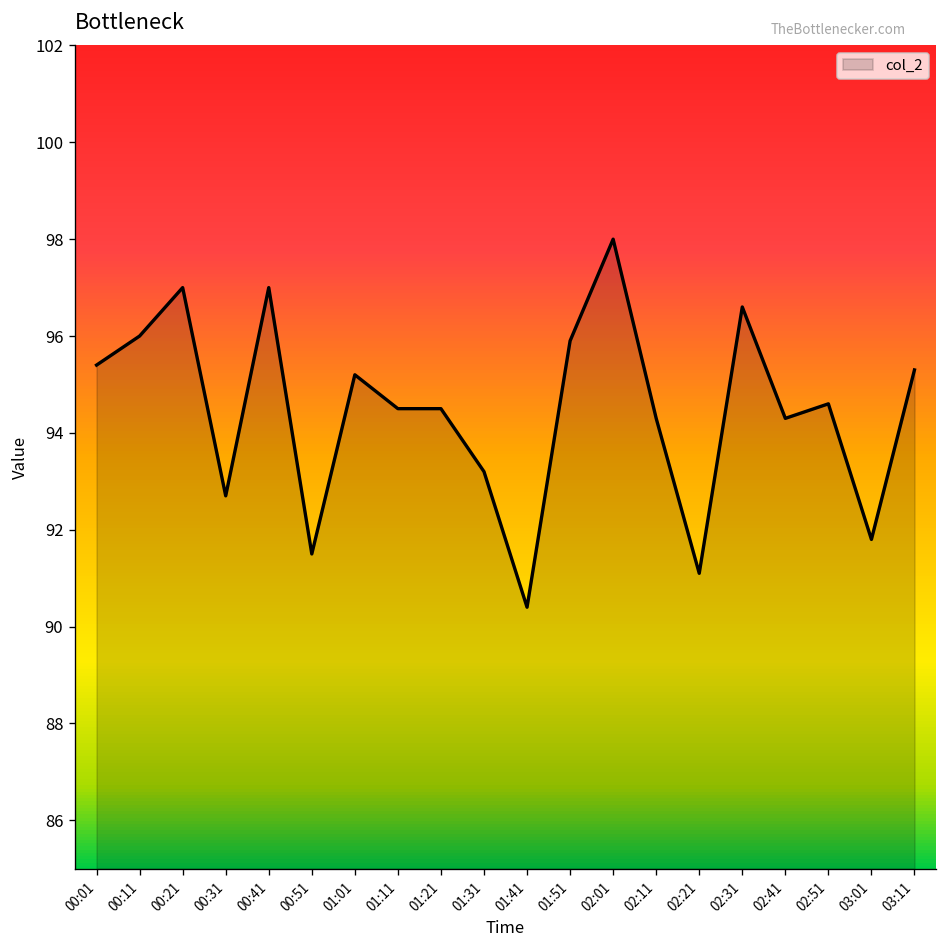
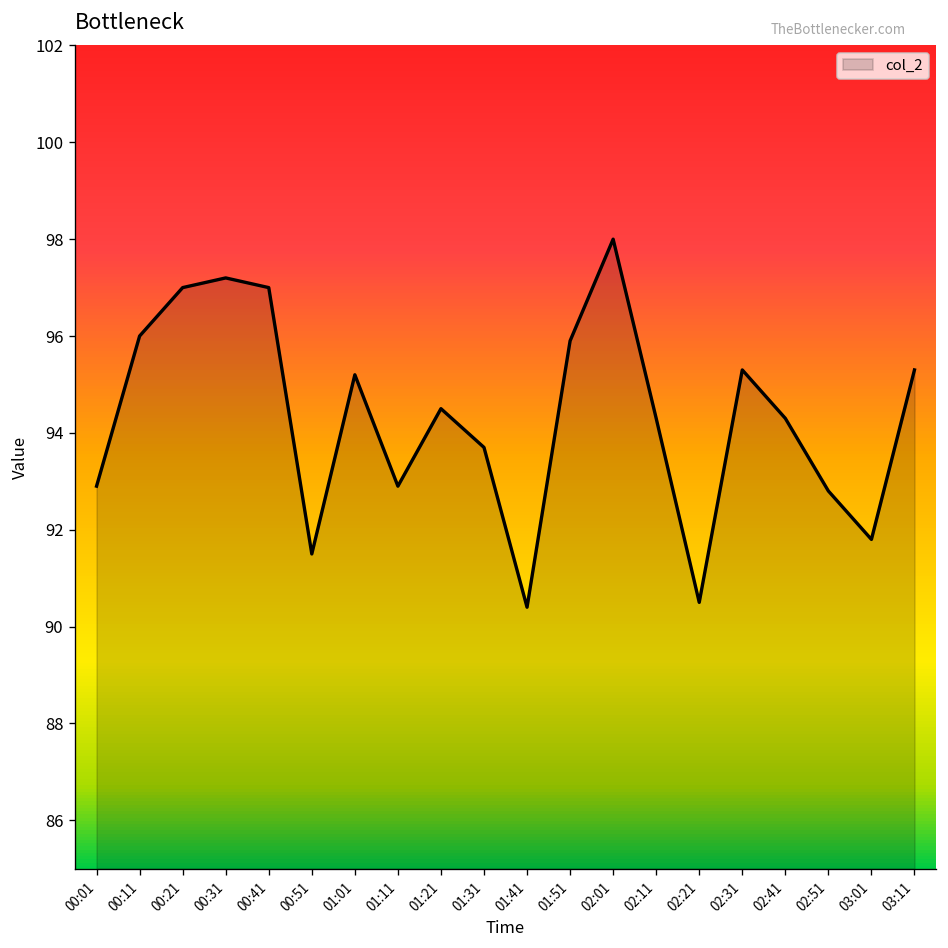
00:01: 95.4 -> 92.9
00:31: 92.7 -> 97.2
01:11: 94.5 -> 92.9
01:31: 93.2 -> 93.7
02:21: 91.1 -> 90.5
02:31: 96.6 -> 95.3
02:51: 94.6 -> 92.8
